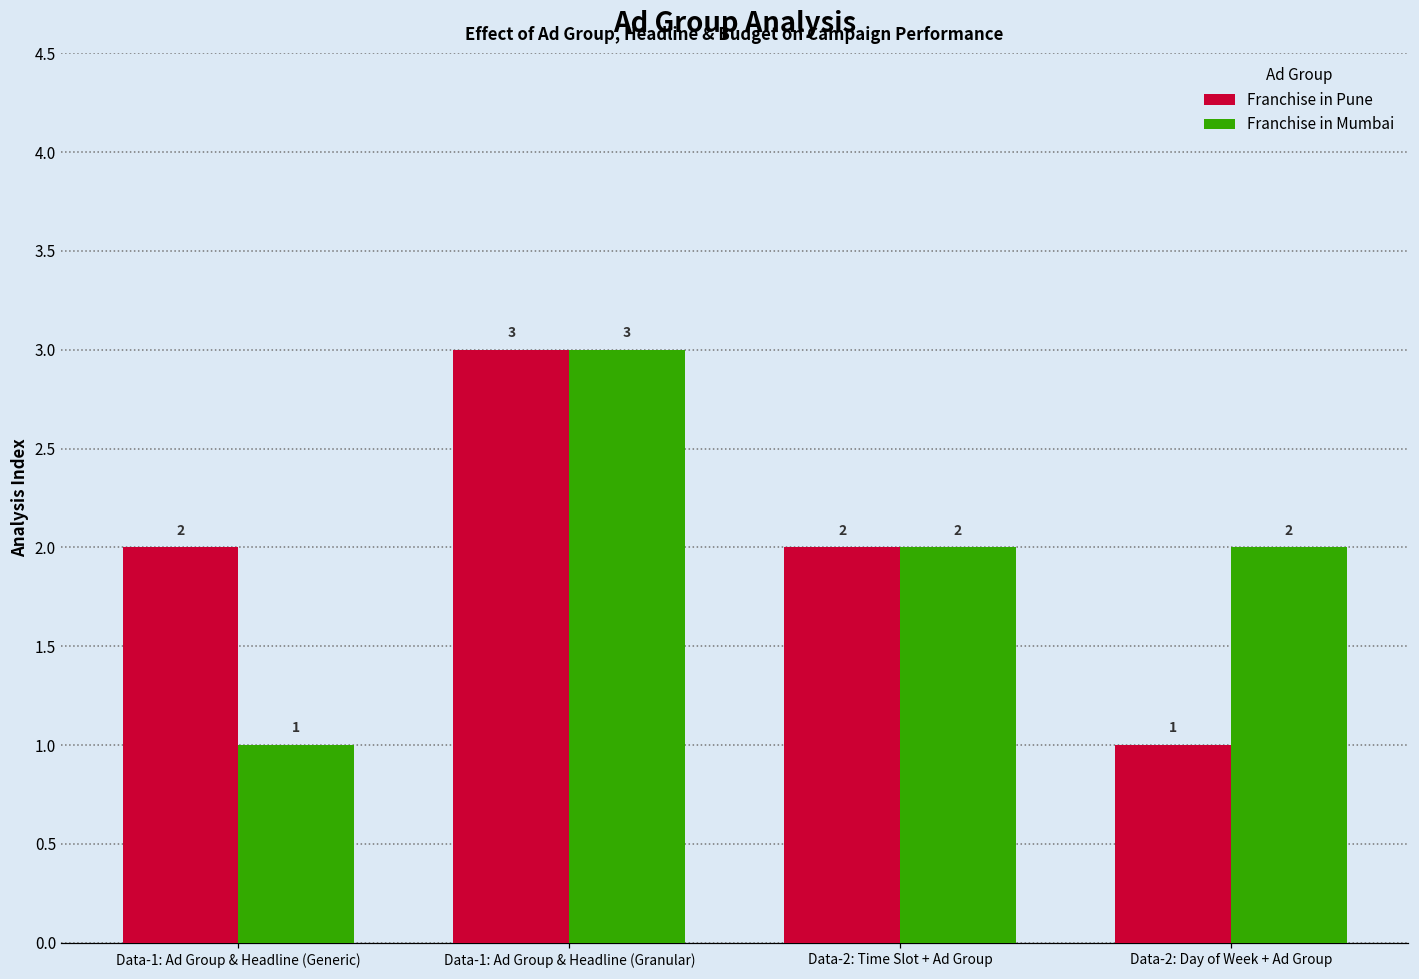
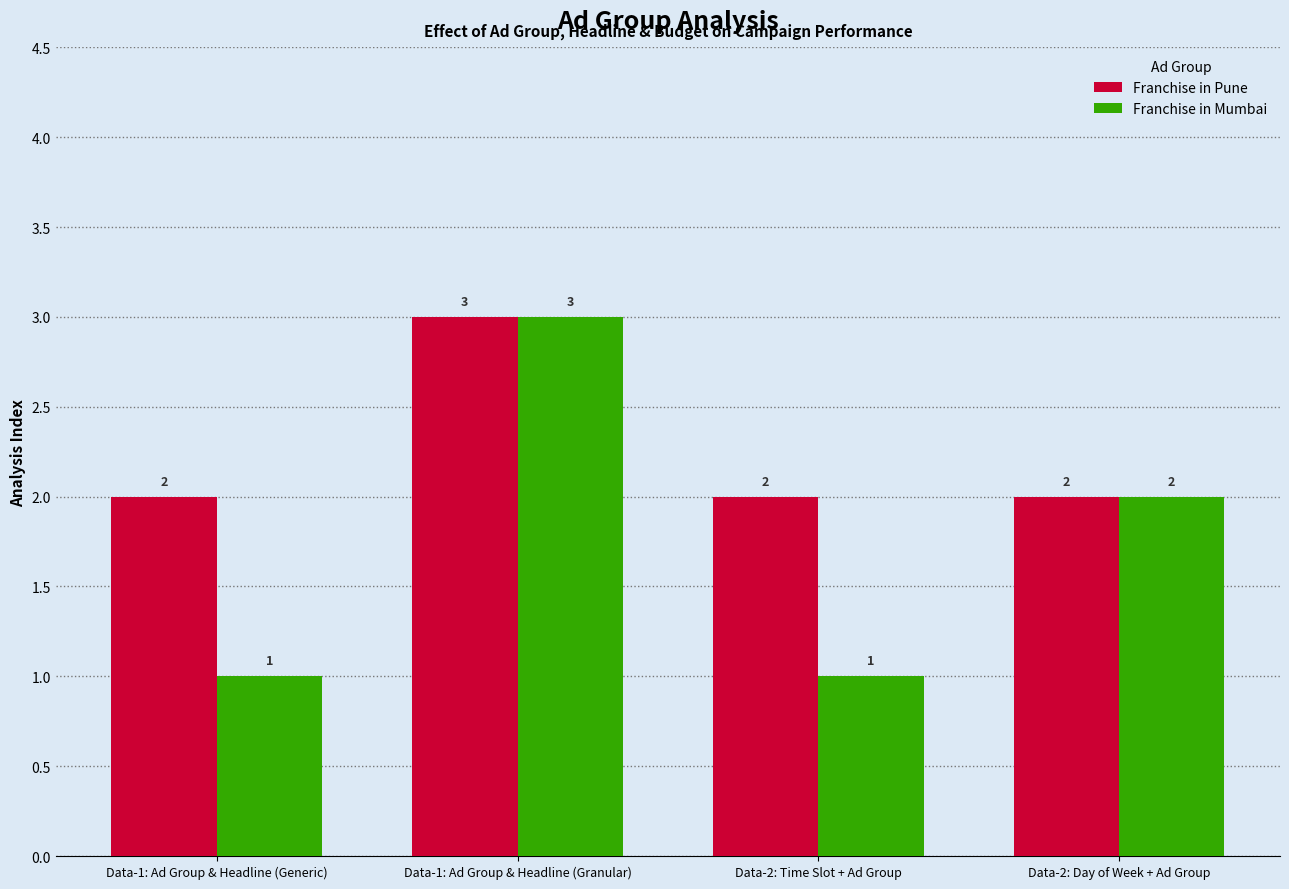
Franchise in Mumbai, Data-2: Time Slot + Ad Group: 2 -> 1
Franchise in Pune, Data-2: Day of Week + Ad Group: 1 -> 2
